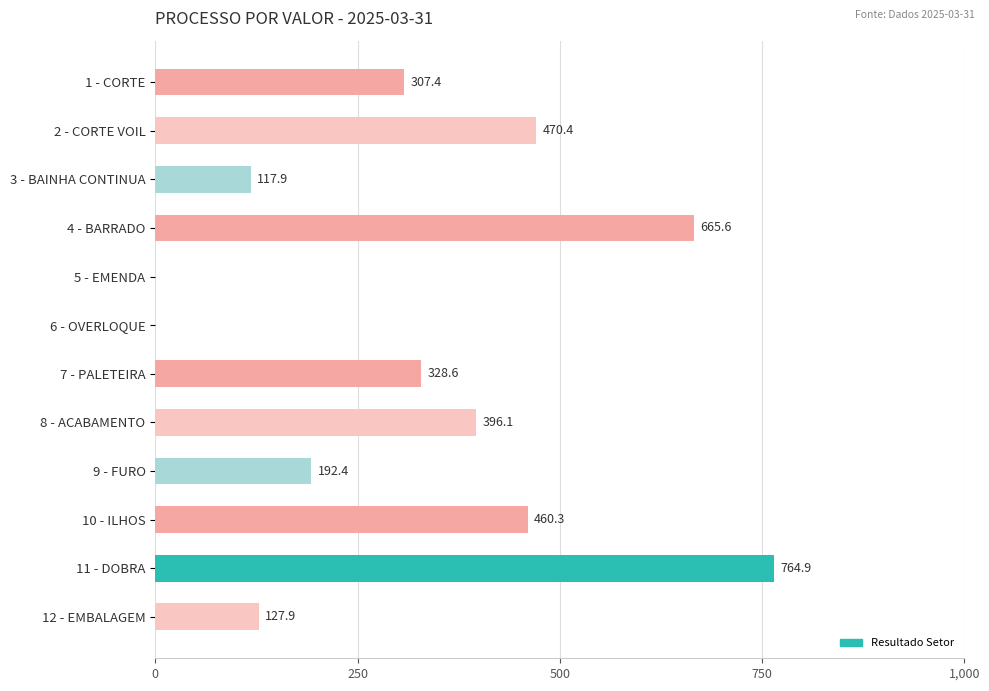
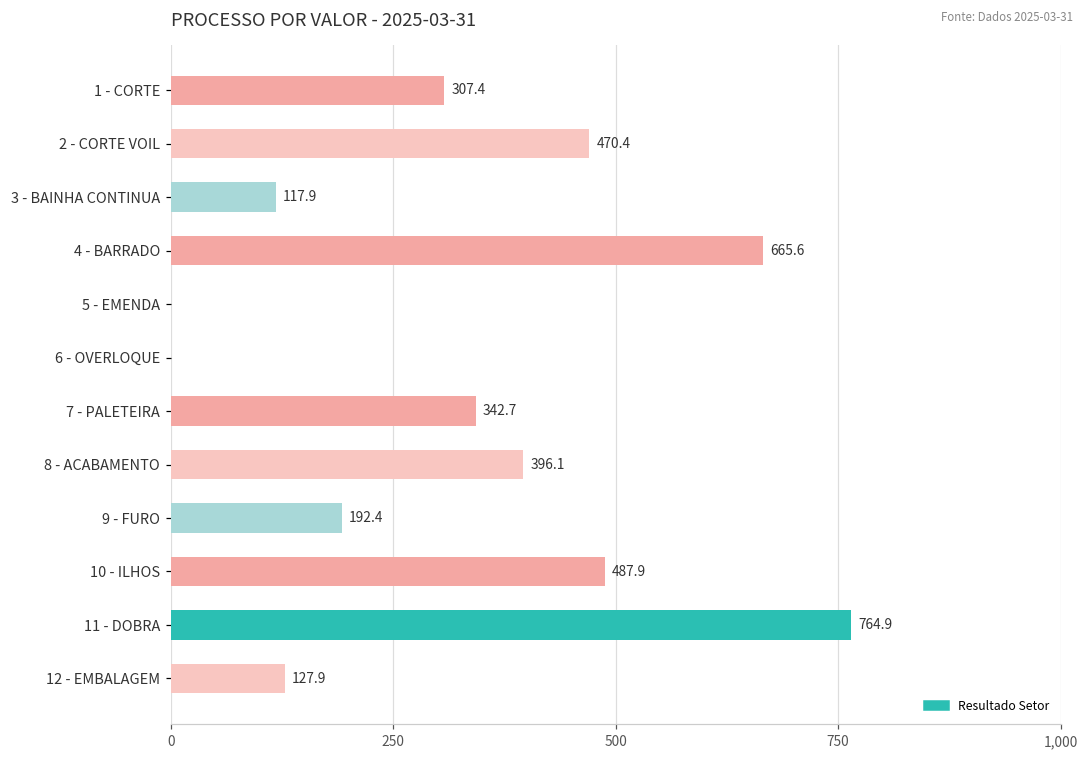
7 - PALETEIRA: 328.6 -> 342.7
10 - ILHOS: 460.3 -> 487.9
